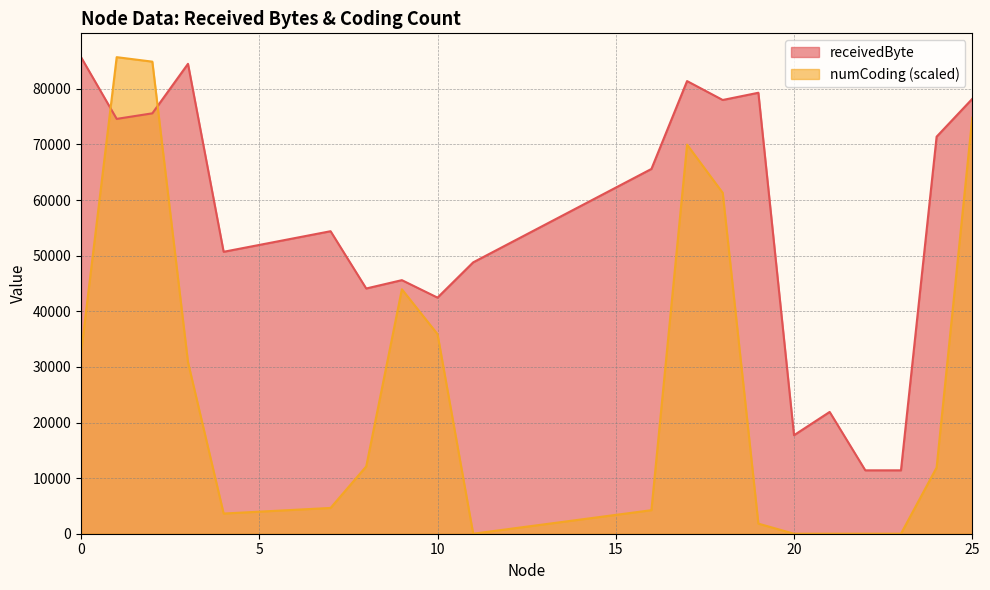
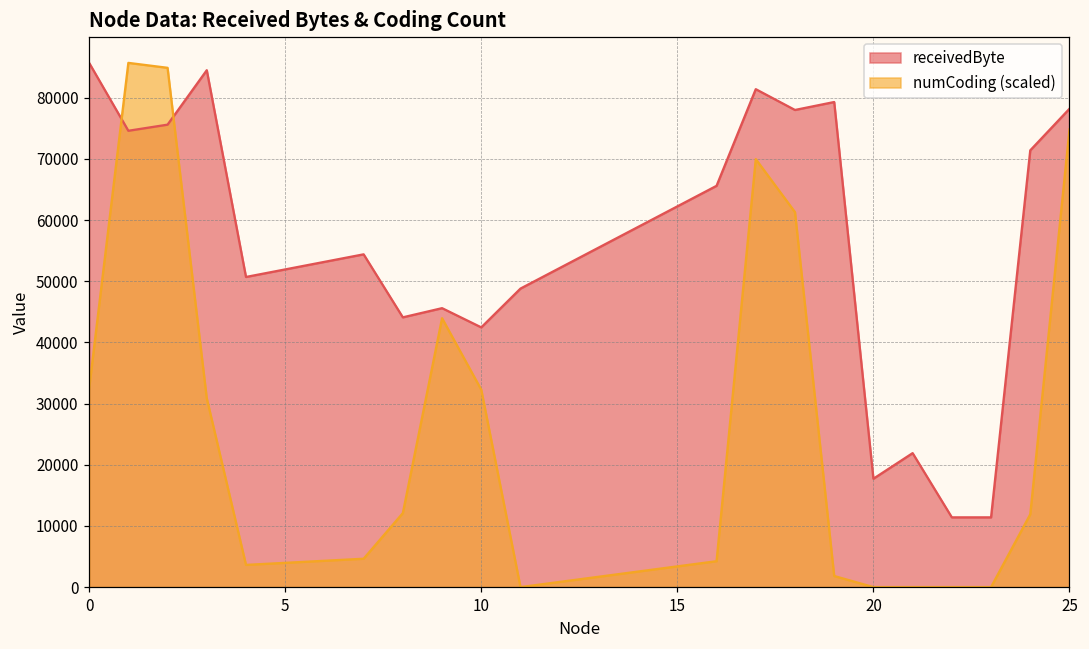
numCoding (scaled), 10: 36000 -> 32000
